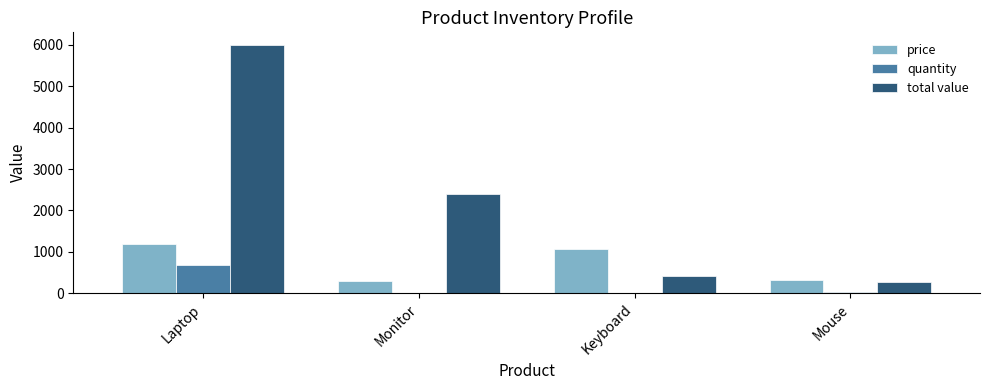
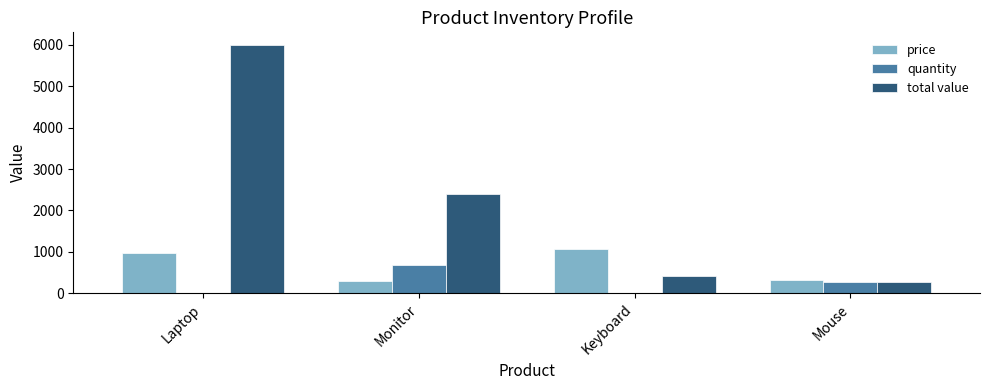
price, Laptop: 1200 -> 1000
quantity, Laptop: 700 -> 0
quantity, Monitor: 0 -> 700
quantity, Mouse: 0 -> 300
